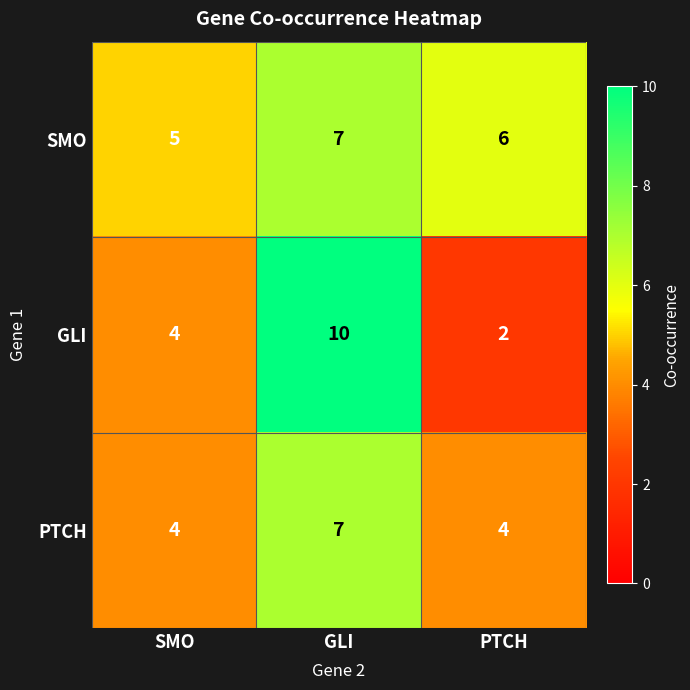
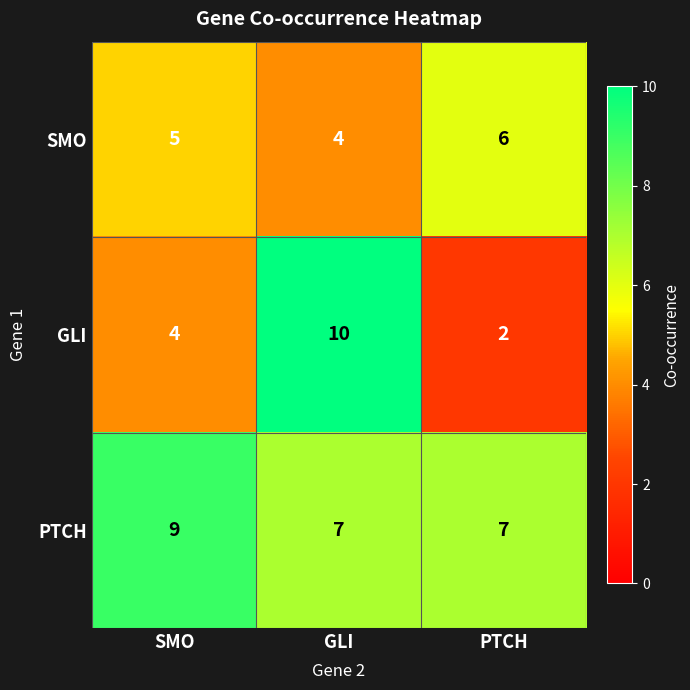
SMO, GLI: 7 -> 4
PTCH, SMO: 4 -> 9
PTCH, PTCH: 4 -> 7
